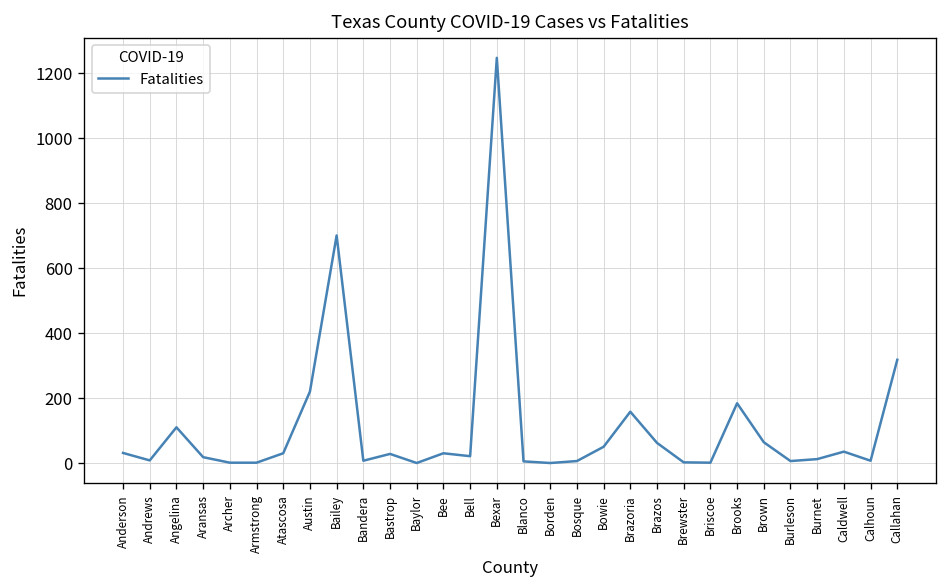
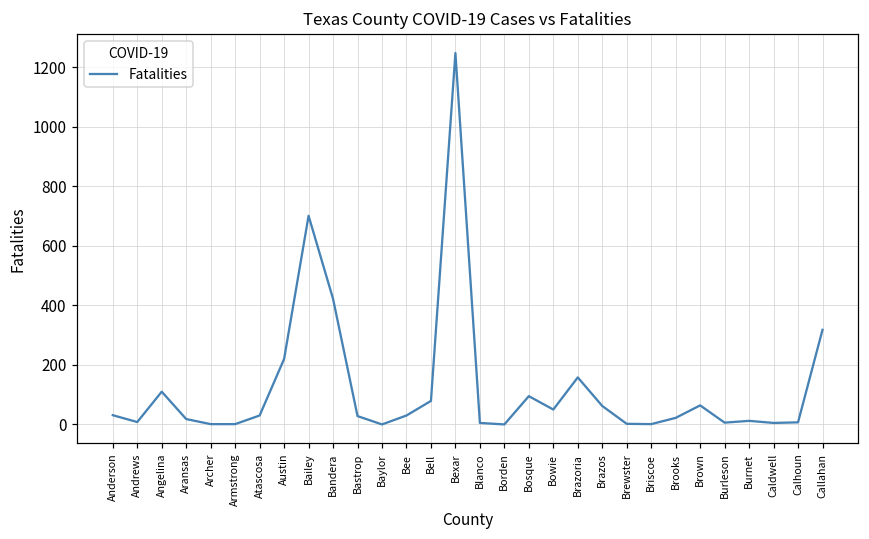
Bandera: 10 -> 420
Bell: 20 -> 80
Bosque: 10 -> 100
Brooks: 180 -> 20
Caldwell: 40 -> 10
